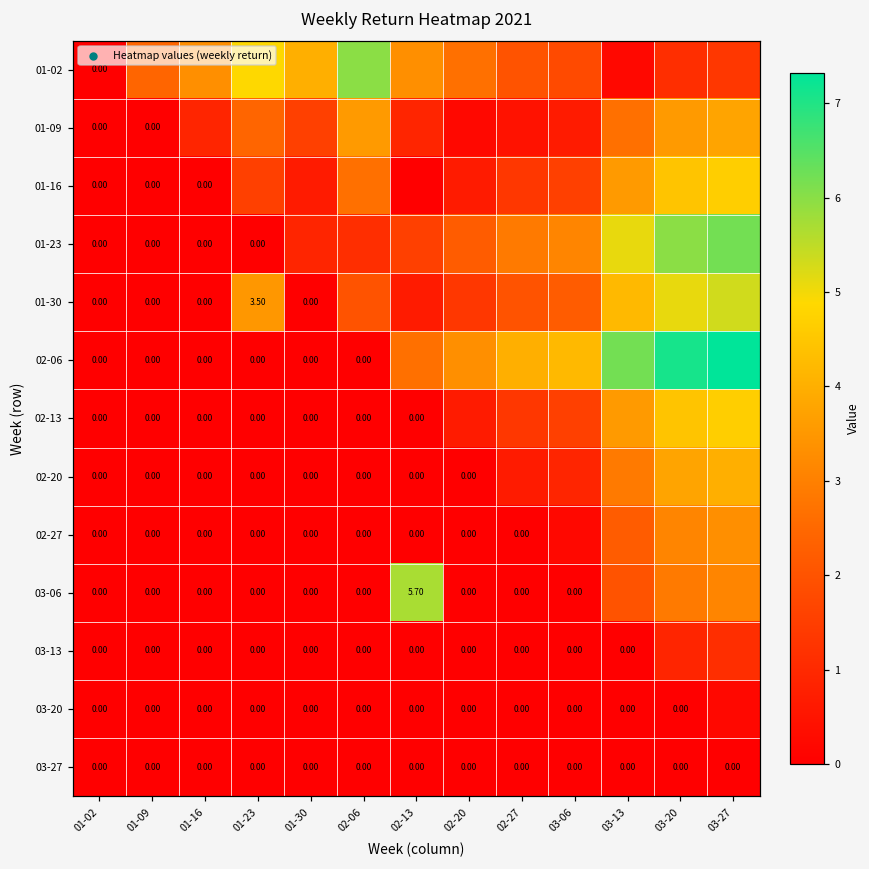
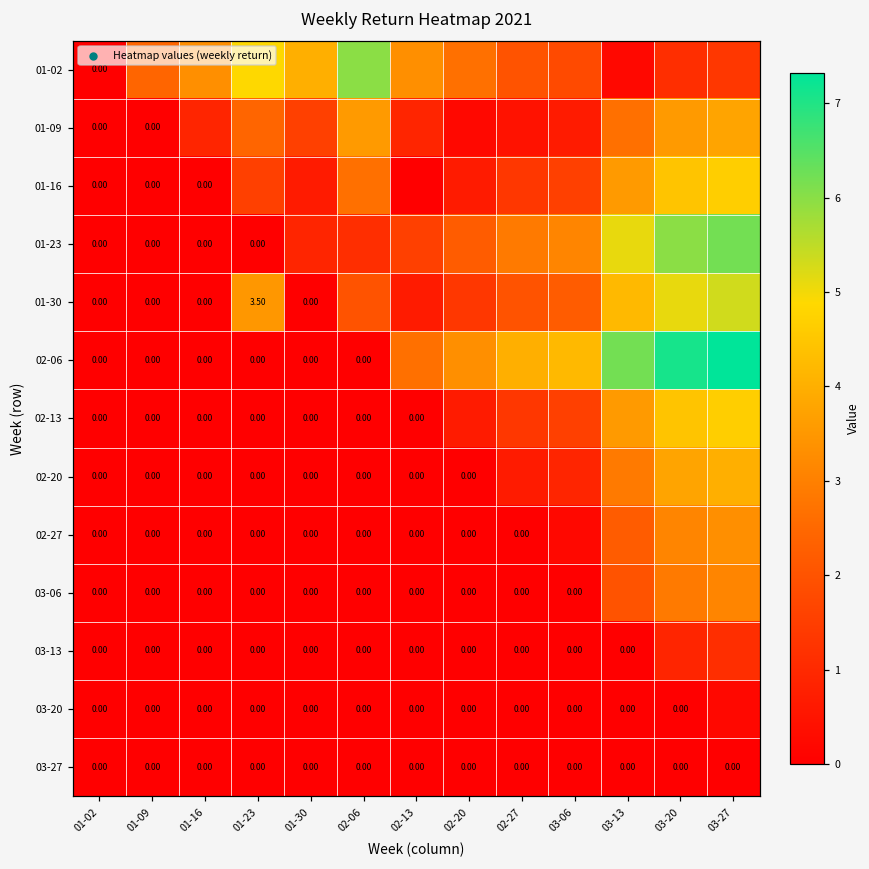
03-06, 02-13: 5.70 -> 0.00
